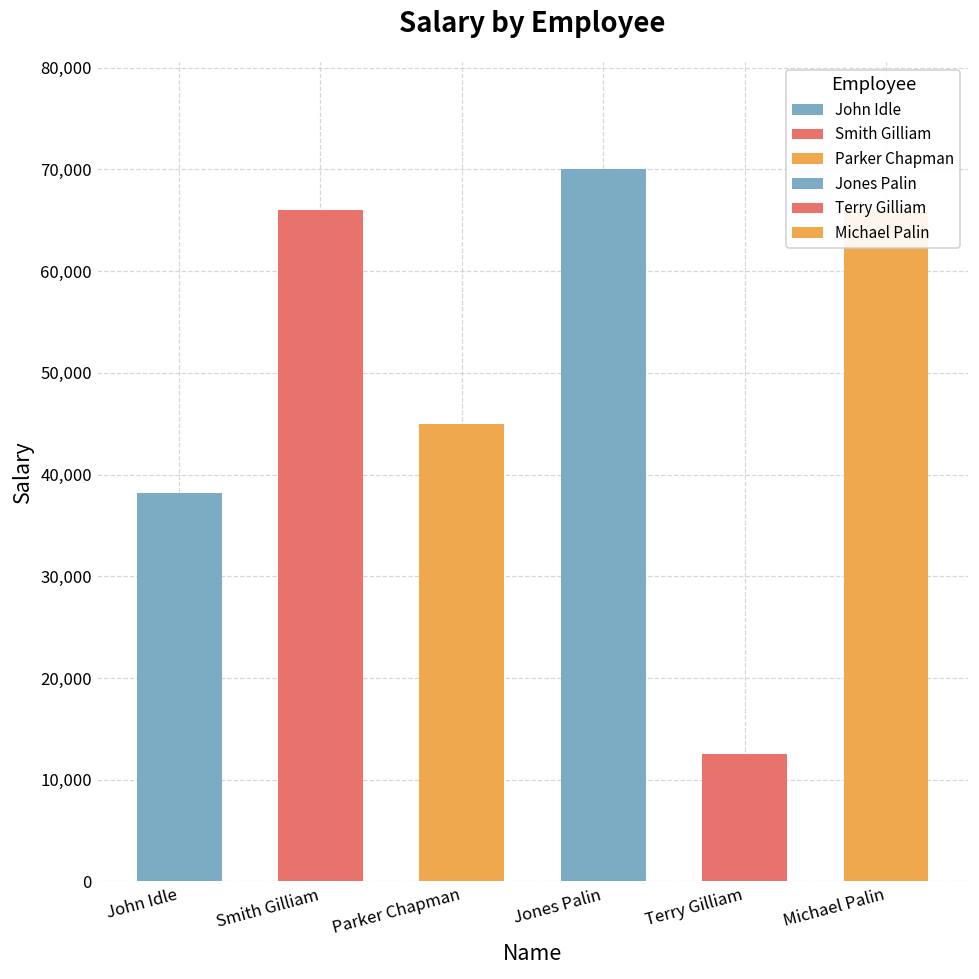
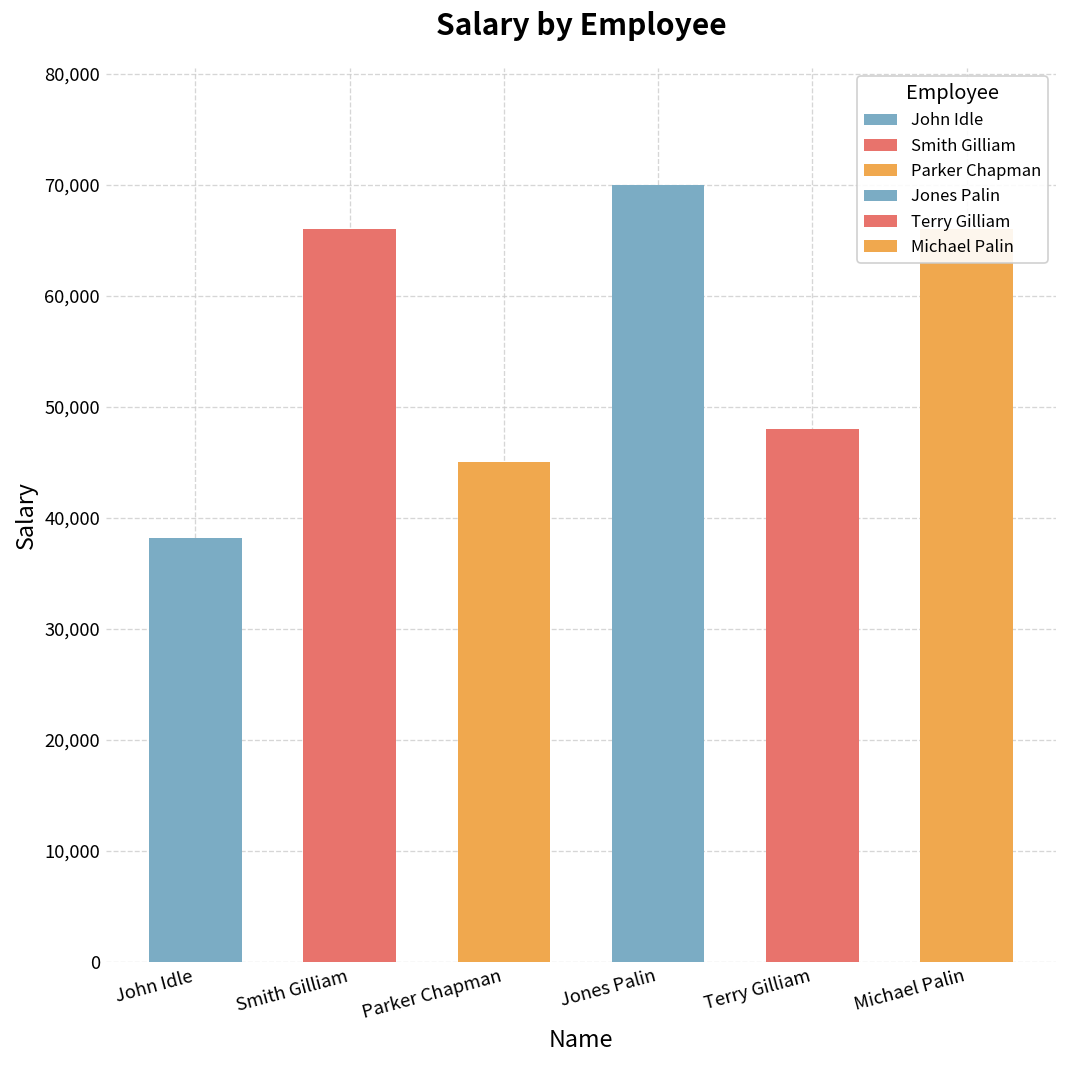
Terry Gilliam: 13,000 -> 48,000
